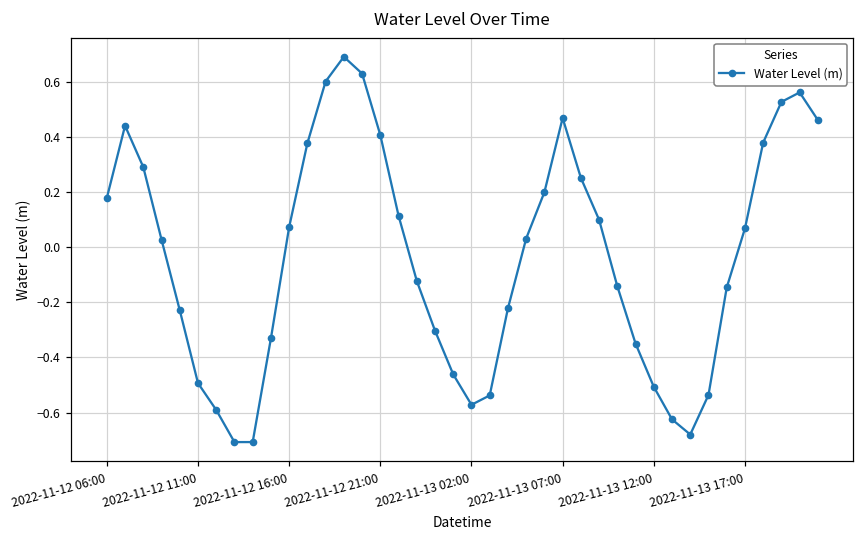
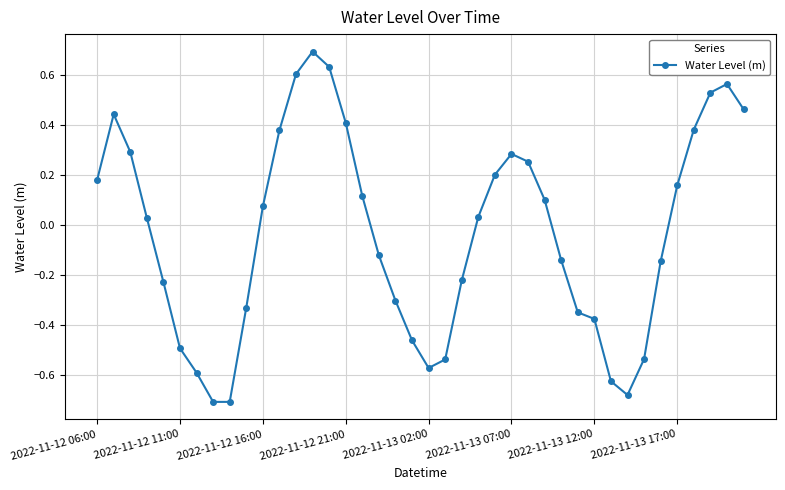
2022-11-13 07:00: 0.47 -> 0.28
2022-11-13 12:00: -0.51 -> -0.38
2022-11-13 17:00: 0.07 -> 0.16
